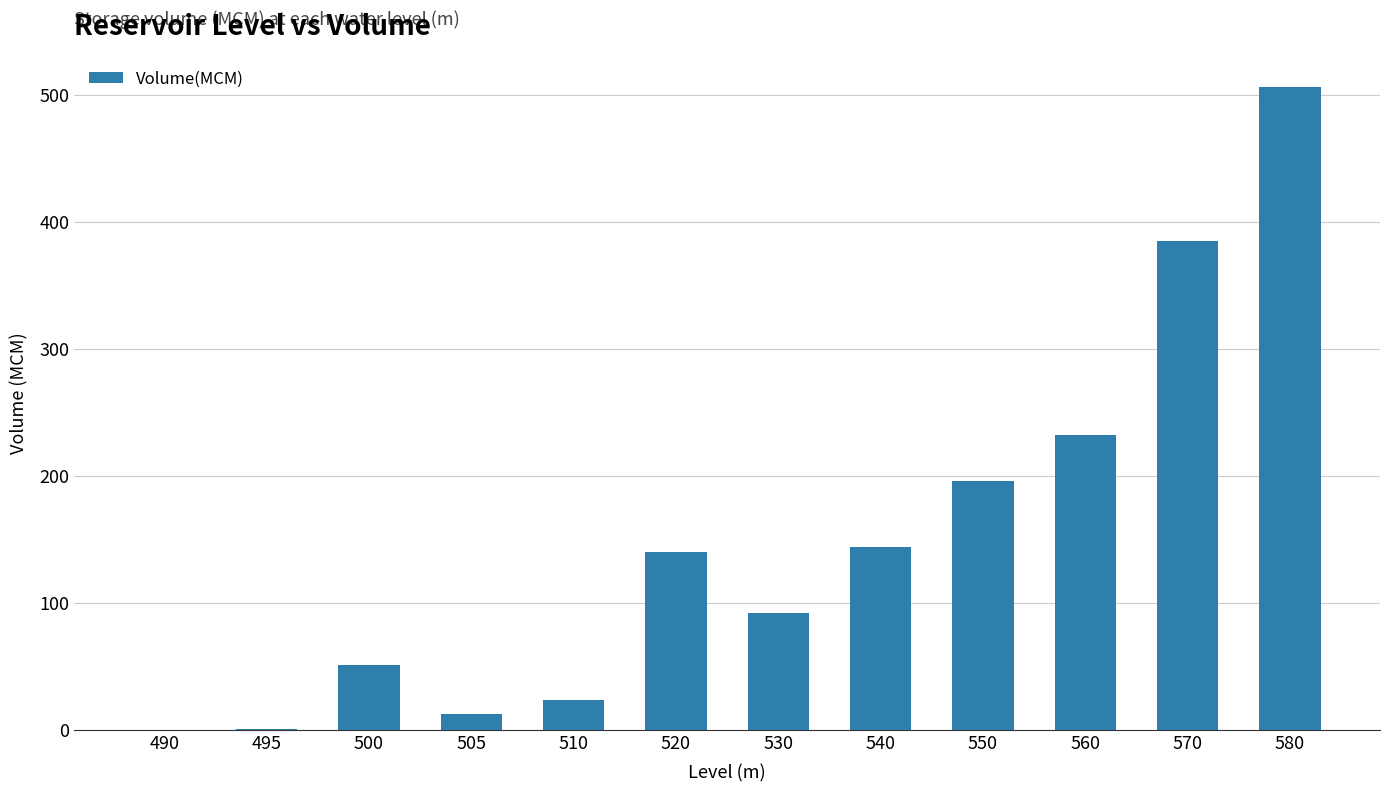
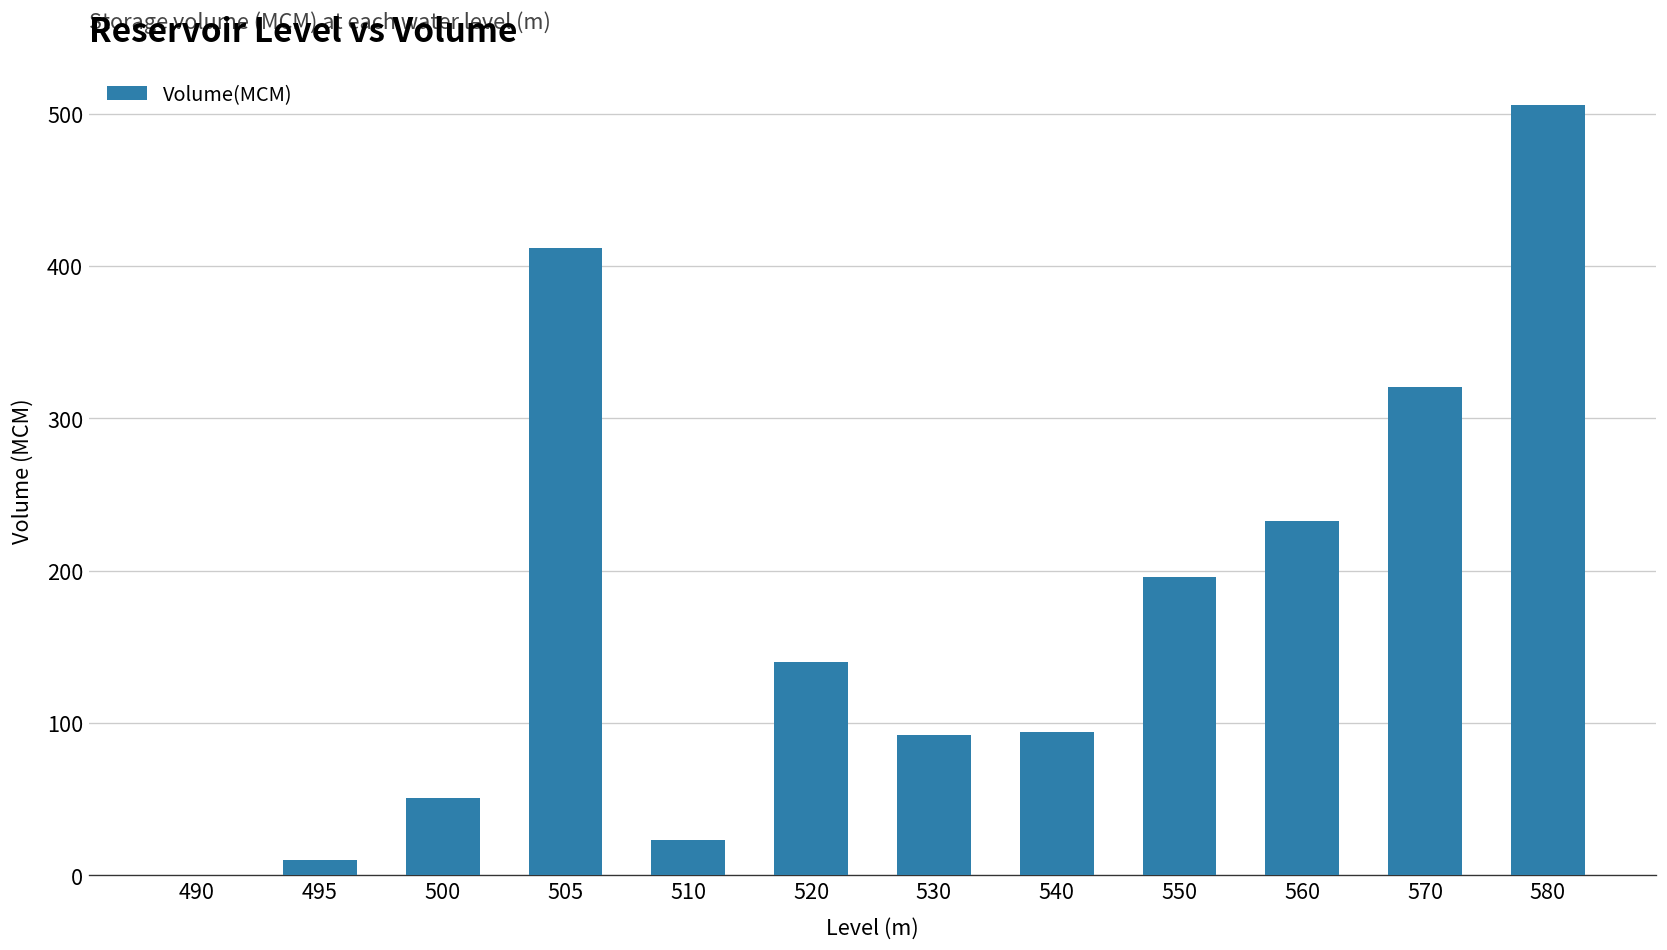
495: 1 -> 10
505: 12 -> 412
540: 144 -> 94
570: 385 -> 321
